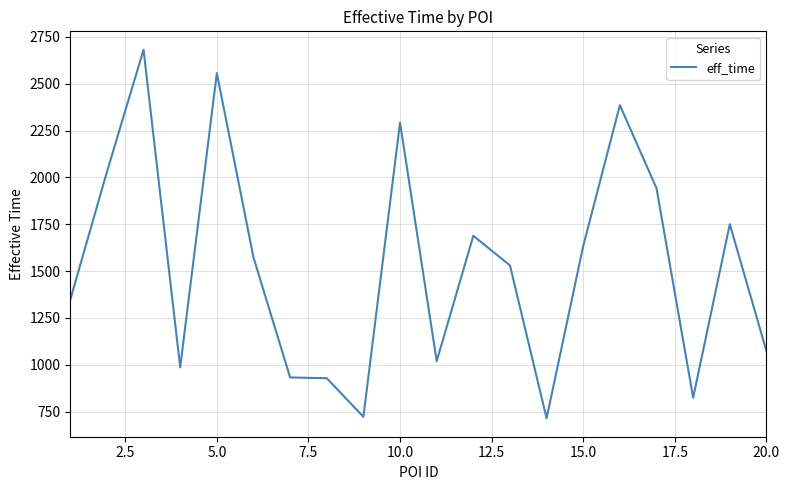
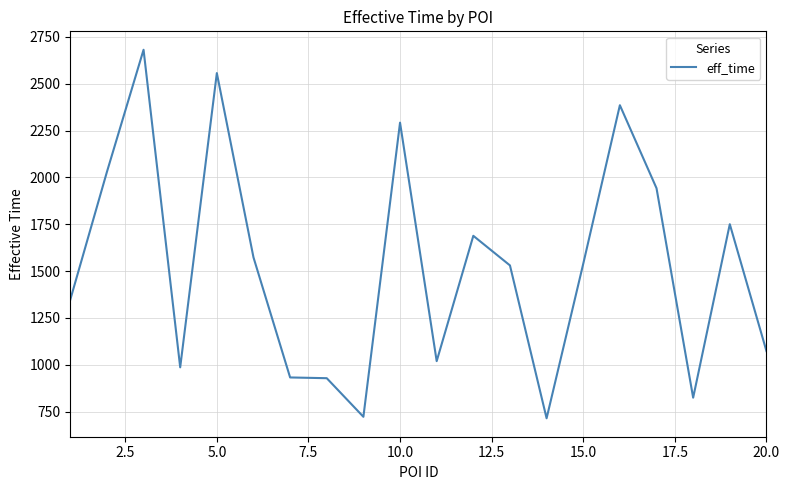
15.0: 1630 -> 1540
